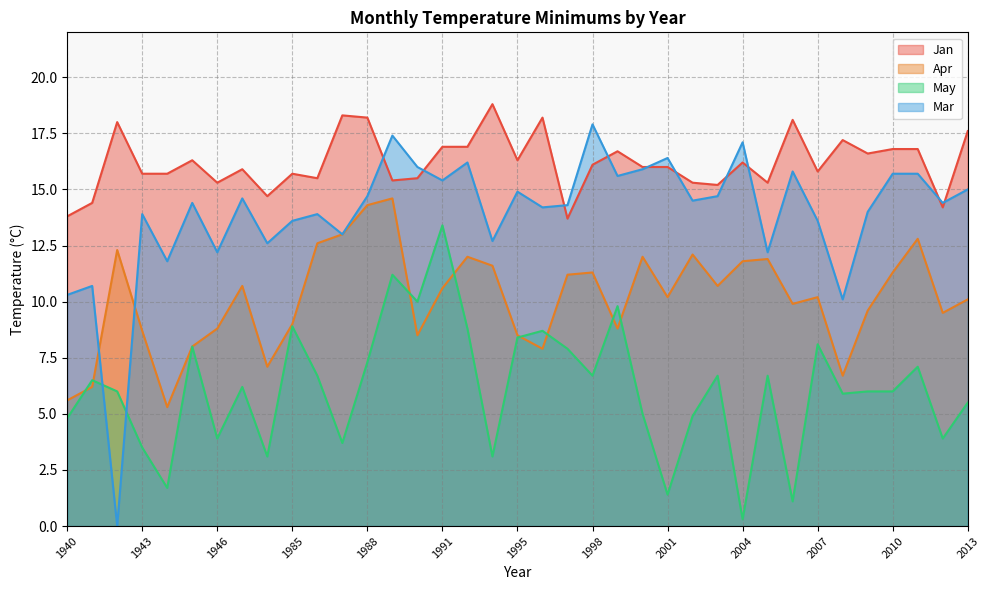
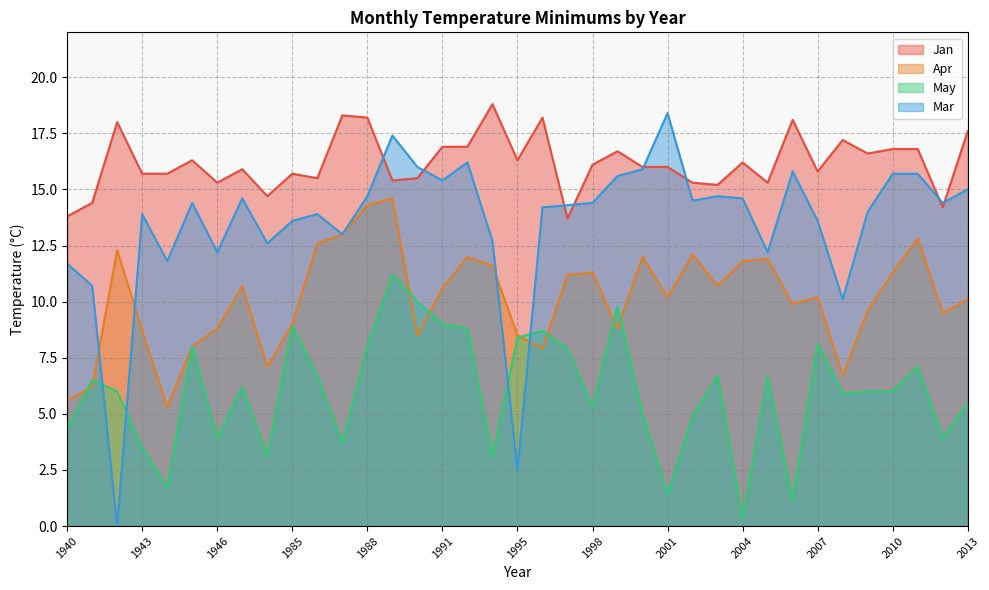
May, 1940: 4.8 -> 4.3
Mar, 1940: 10.3 -> 11.7
May, 1988: 7.3 -> 8.0
May, 1991: 13.4 -> 9.0
Mar, 1995: 14.9 -> 2.5
May, 1998: 6.7 -> 5.3
Mar, 1998: 17.9 -> 14.4
Mar, 2001: 16.4 -> 18.4
Mar, 2004: 17.1 -> 14.6
